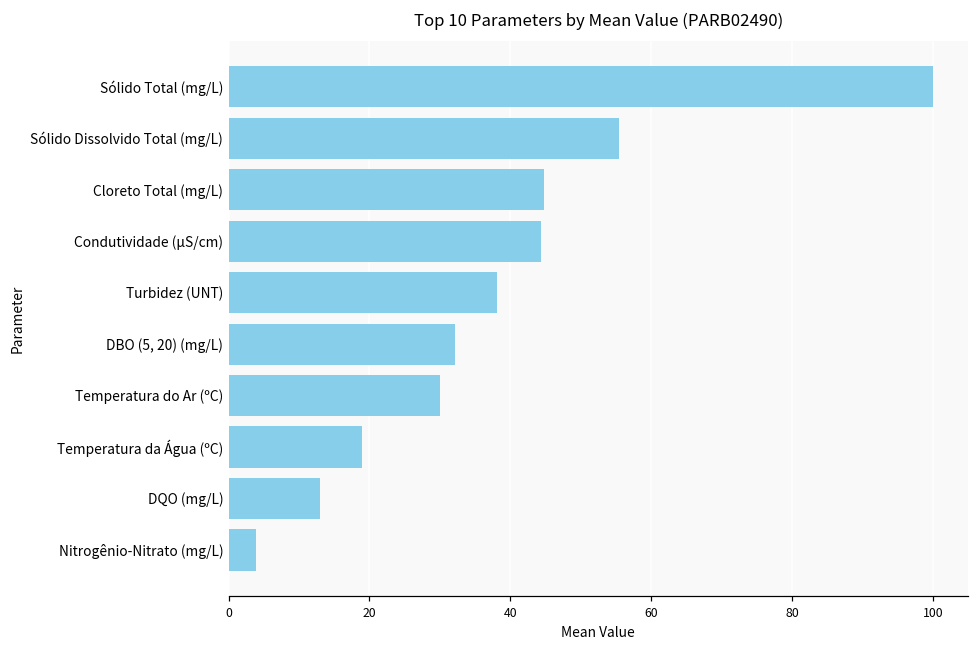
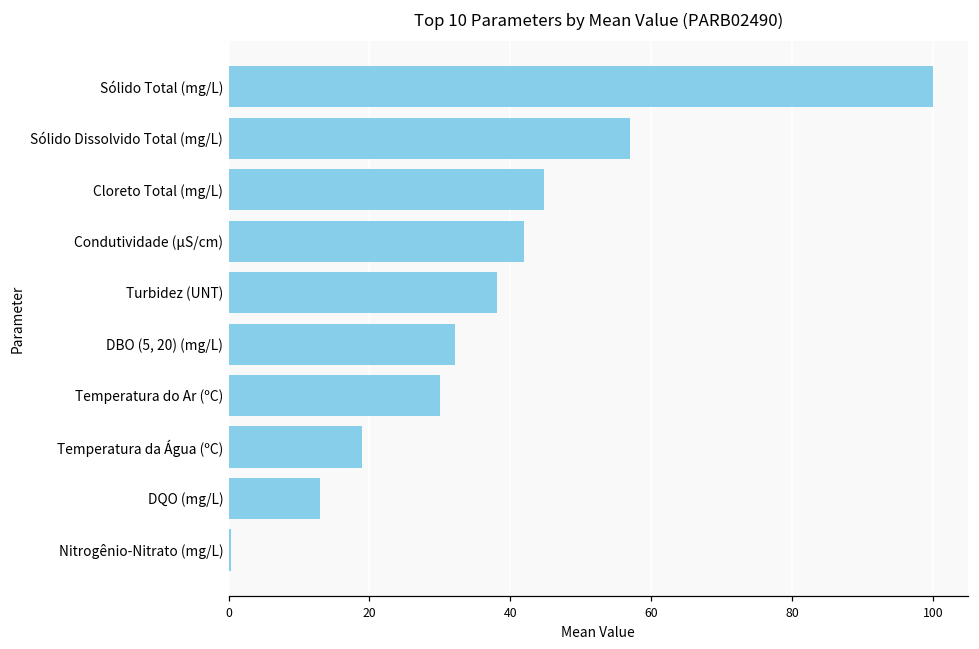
Sólido Dissolvido Total (mg/L): 56 -> 57
Condutividade (µS/cm): 44 -> 42
Nitrogênio-Nitrato (mg/L): 4 -> 0
